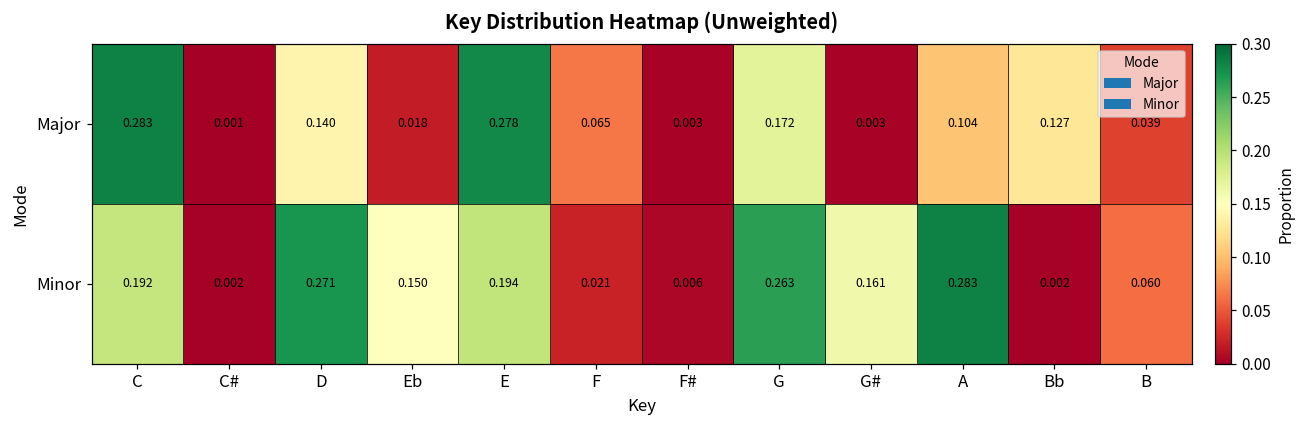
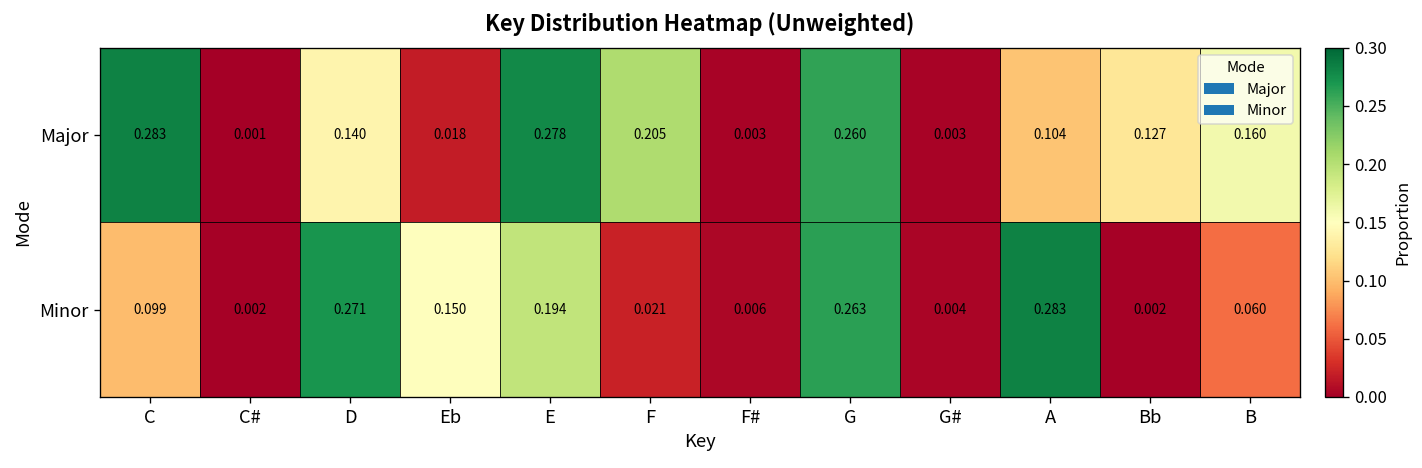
Major, F: 0.065 -> 0.205
Major, G: 0.172 -> 0.260
Major, B: 0.039 -> 0.160
Minor, C: 0.192 -> 0.099
Minor, G#: 0.161 -> 0.004
